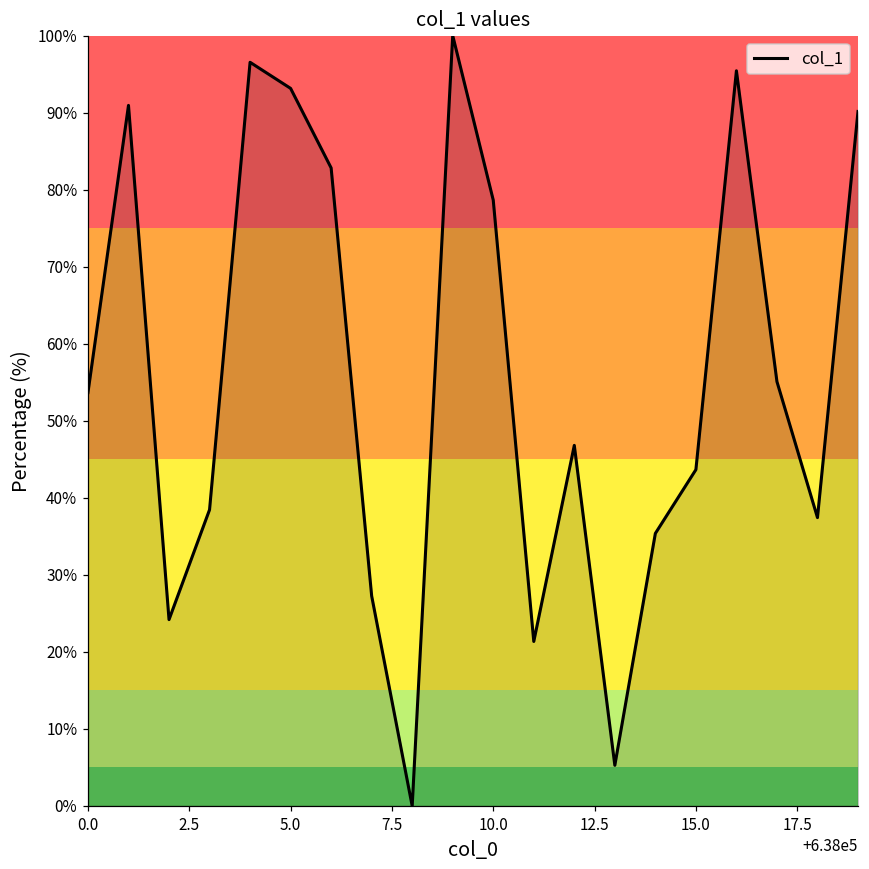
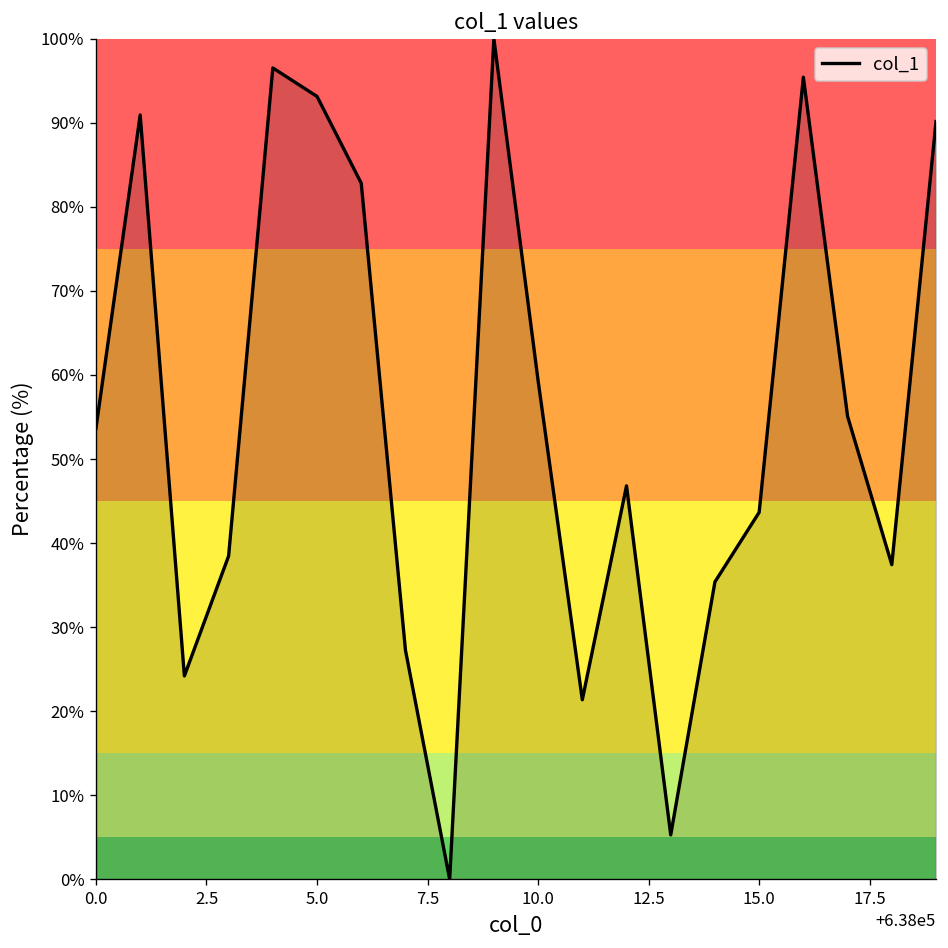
10.0: 79% -> 59%
